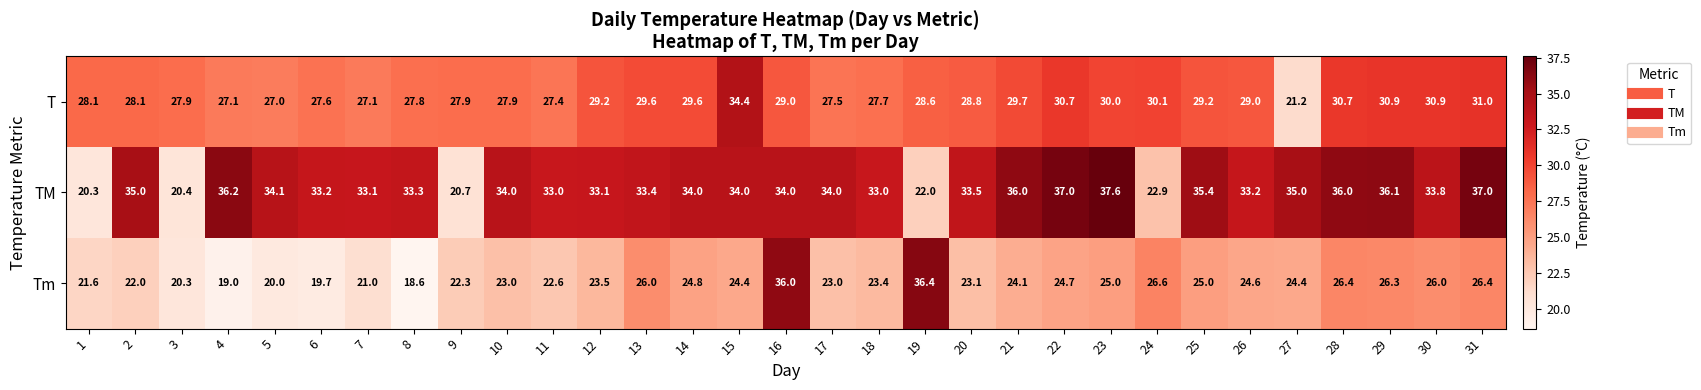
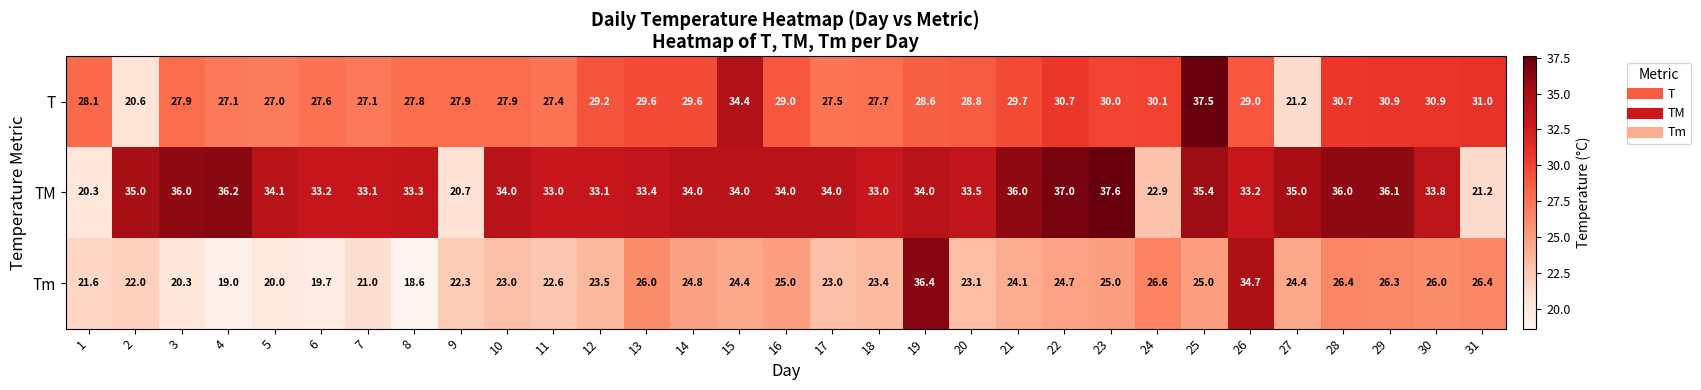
T, 2: 28.1 -> 20.6
T, 25: 29.2 -> 37.5
TM, 3: 20.4 -> 36.0
TM, 19: 22.0 -> 34.0
TM, 31: 37.0 -> 21.2
Tm, 16: 36.0 -> 25.0
Tm, 26: 24.6 -> 34.7
